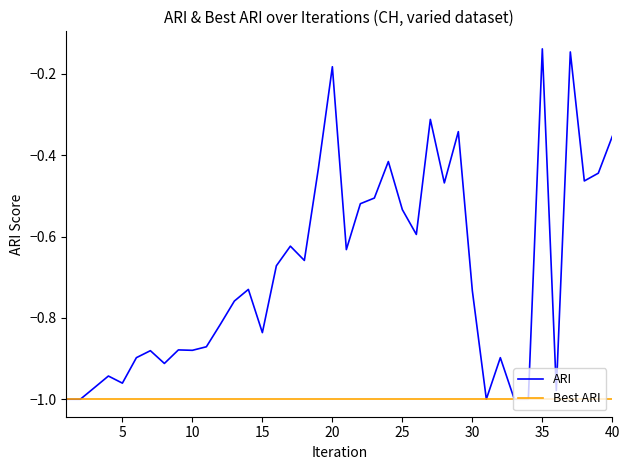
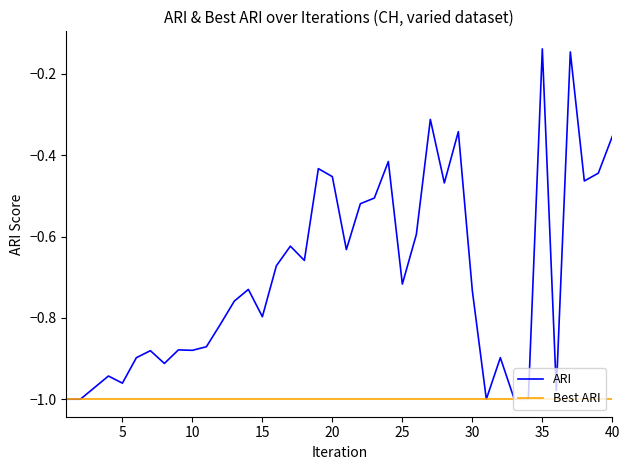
ARI, 15: -0.84 -> -0.80
ARI, 20: -0.18 -> -0.45
ARI, 25: -0.53 -> -0.72
